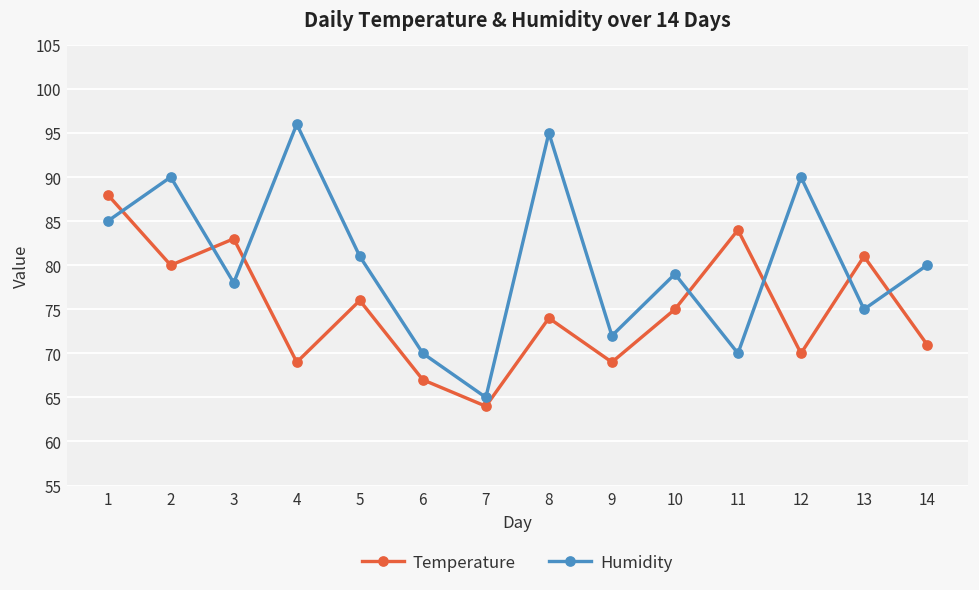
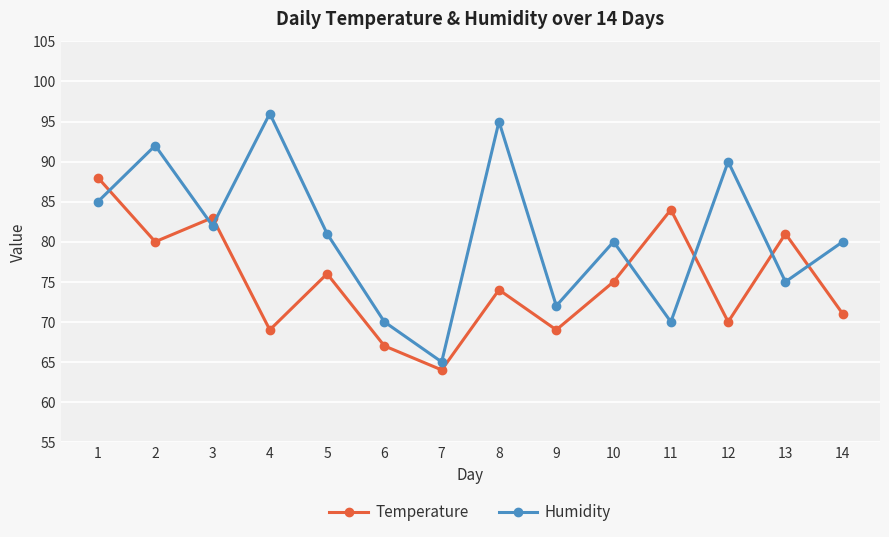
Humidity, 2: 90 -> 92
Humidity, 3: 78 -> 82
Humidity, 10: 79 -> 80
